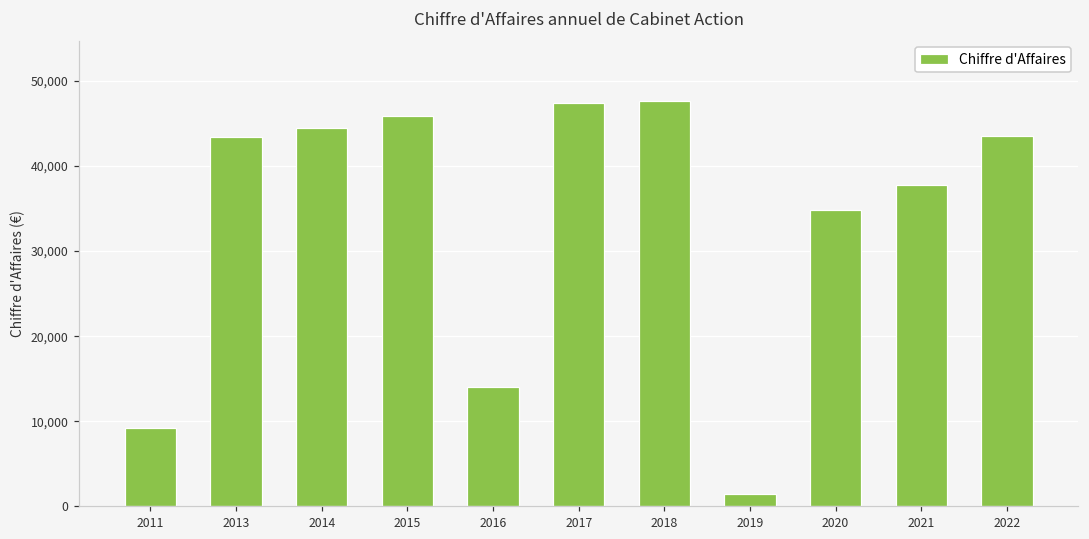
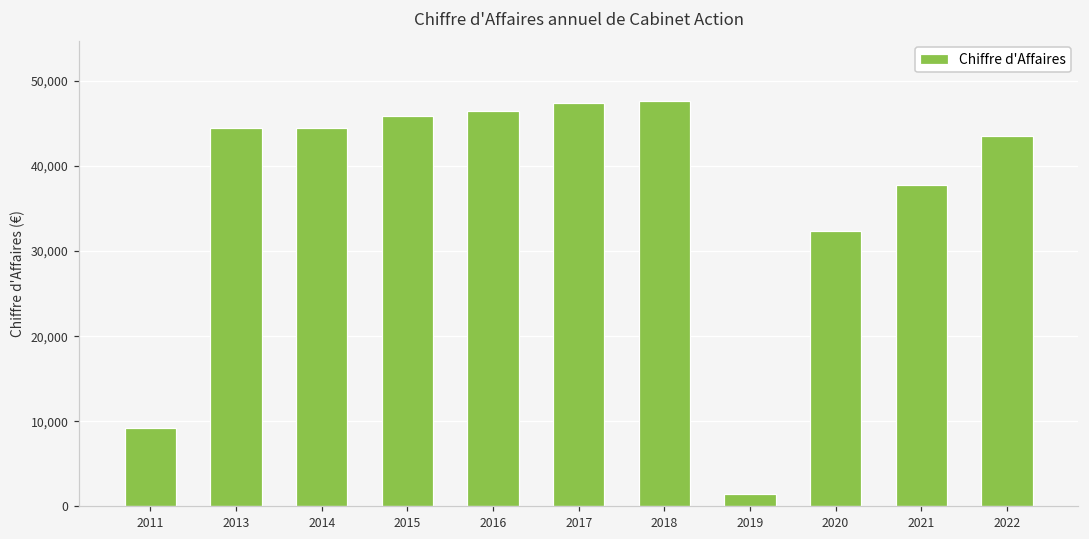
2013: 43,000 -> 45,000
2016: 14,000 -> 47,000
2020: 35,000 -> 32,000
